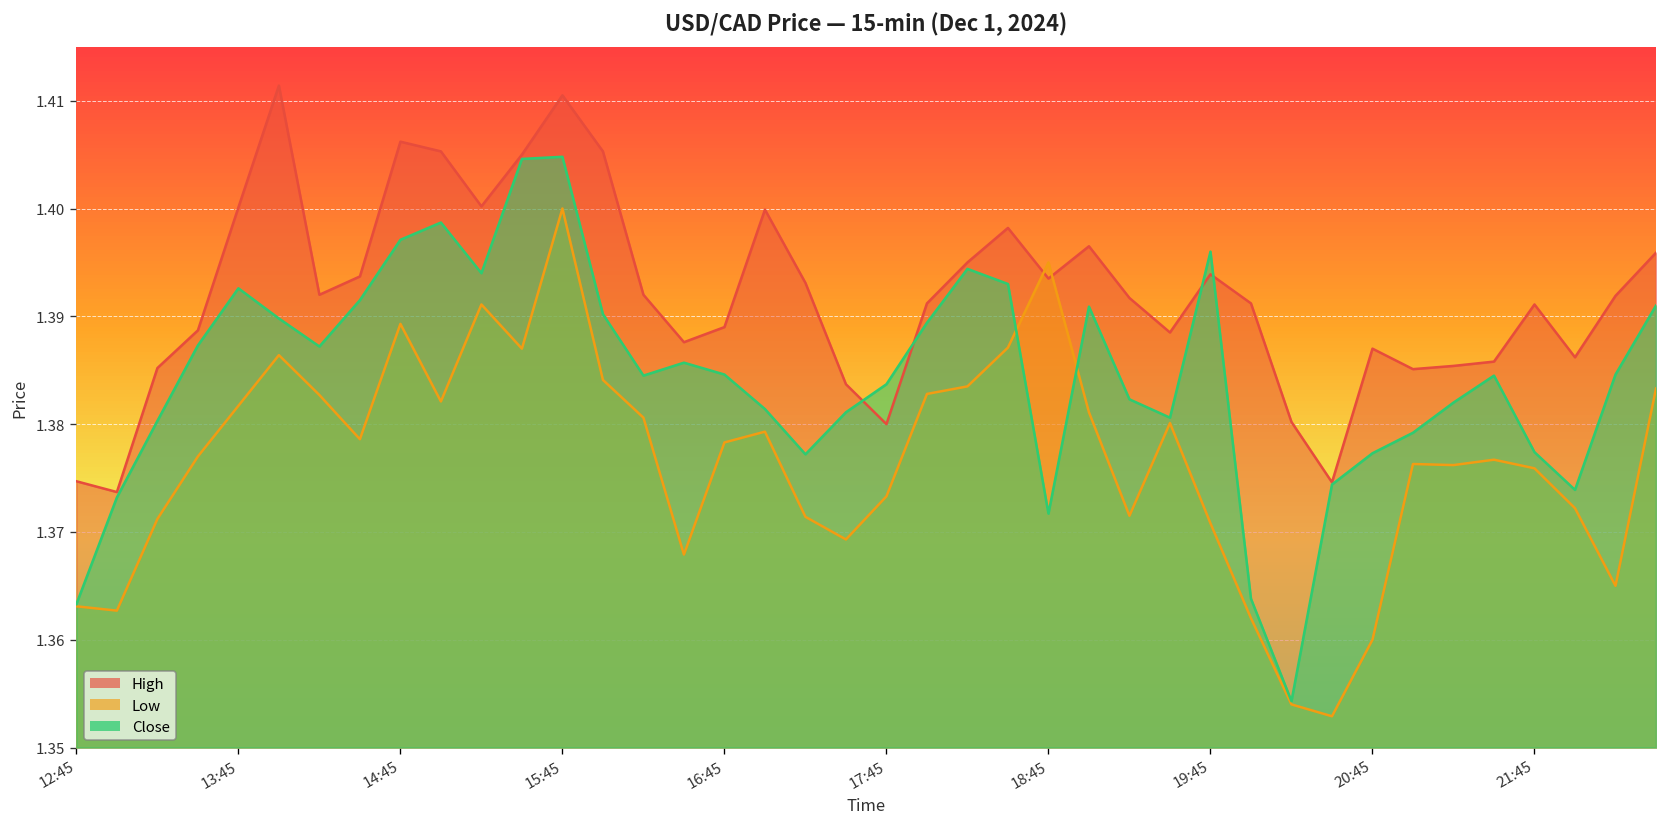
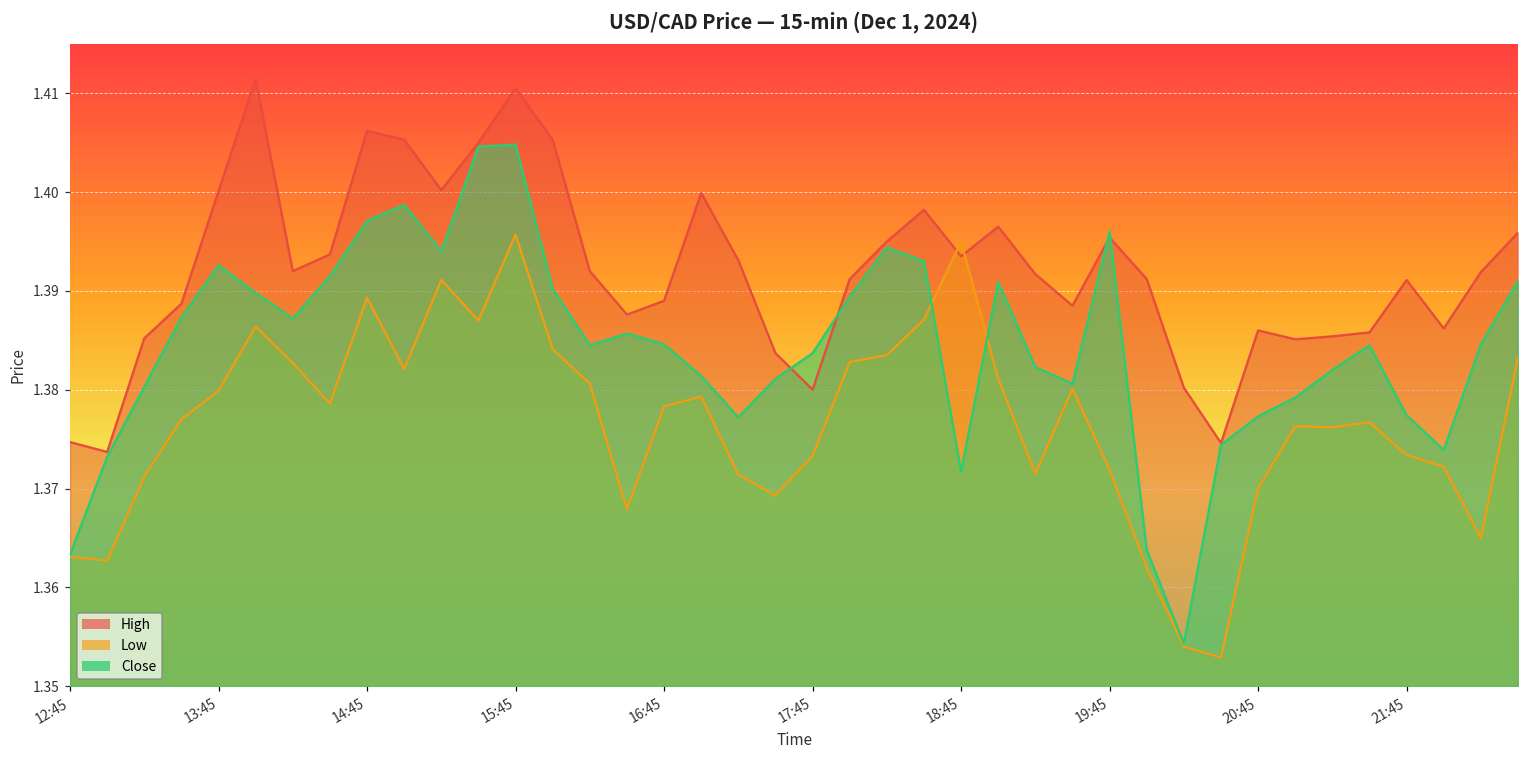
Low, 13:45: 1.382 -> 1.380
Low, 15:45: 1.400 -> 1.396
High, 19:45: 1.394 -> 1.395
Low, 19:45: 1.371 -> 1.372
High, 20:45: 1.387 -> 1.386
Low, 20:45: 1.36 -> 1.37
Low, 21:45: 1.376 -> 1.373
